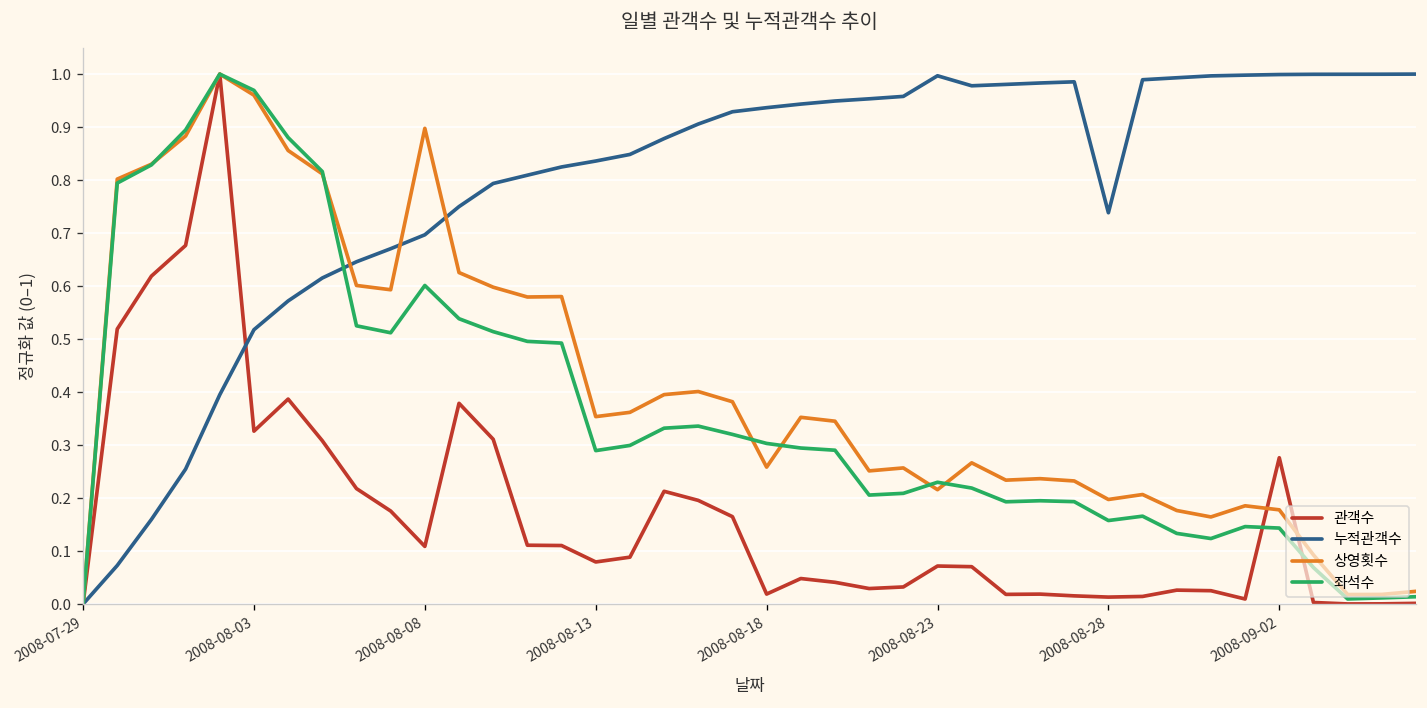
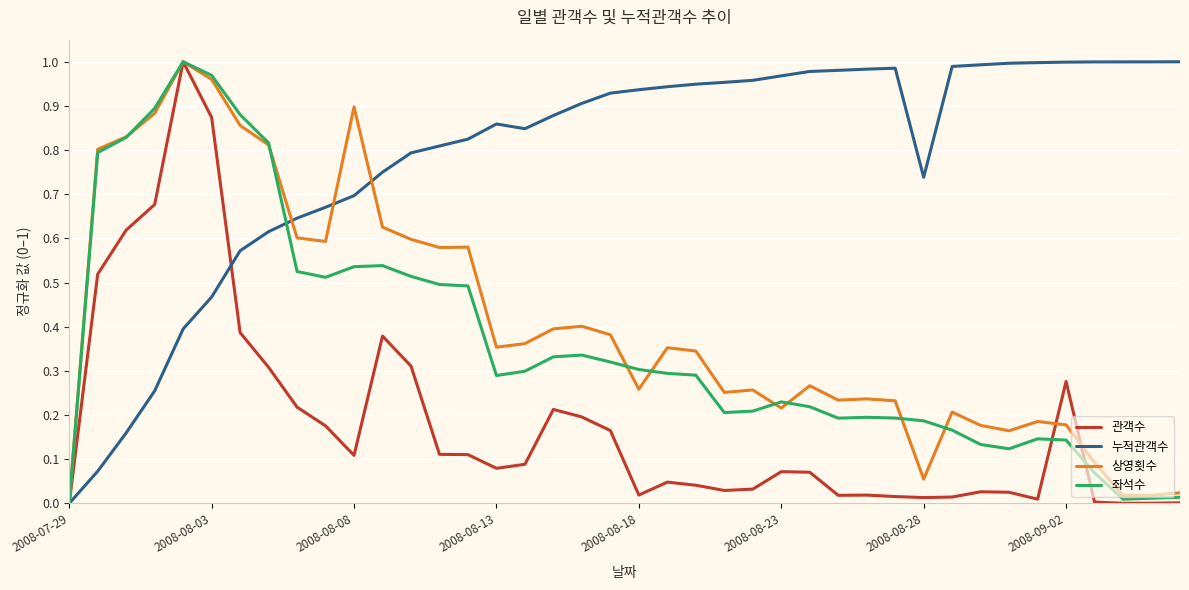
관객수, 2008-08-03: 0.33 -> 0.87
누적관객수, 2008-08-03: 0.52 -> 0.47
좌석수, 2008-08-08: 0.60 -> 0.54
누적관객수, 2008-08-13: 0.84 -> 0.86
누적관객수, 2008-08-23: 1.00 -> 0.97
상영횟수, 2008-08-28: 0.20 -> 0.05
좌석수, 2008-08-28: 0.16 -> 0.19
